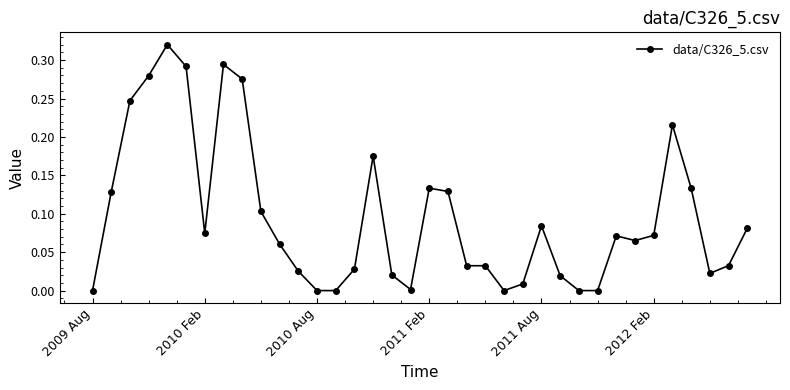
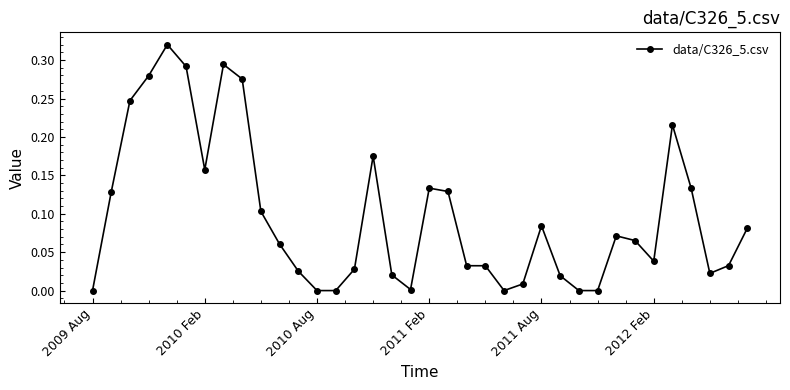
2010 Feb: 0.07 -> 0.16
2012 Feb: 0.07 -> 0.04
